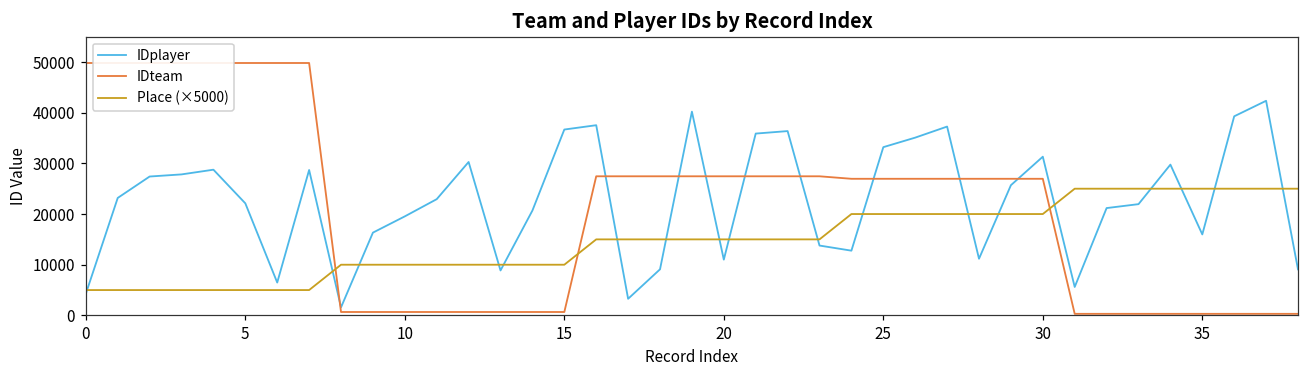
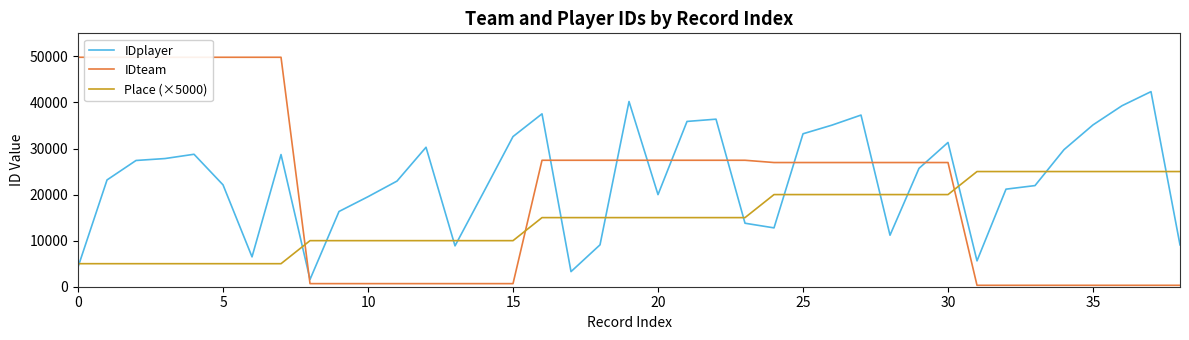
IDplayer, 15: 37000 -> 33000
IDplayer, 20: 11000 -> 20000
IDplayer, 35: 16000 -> 35000
